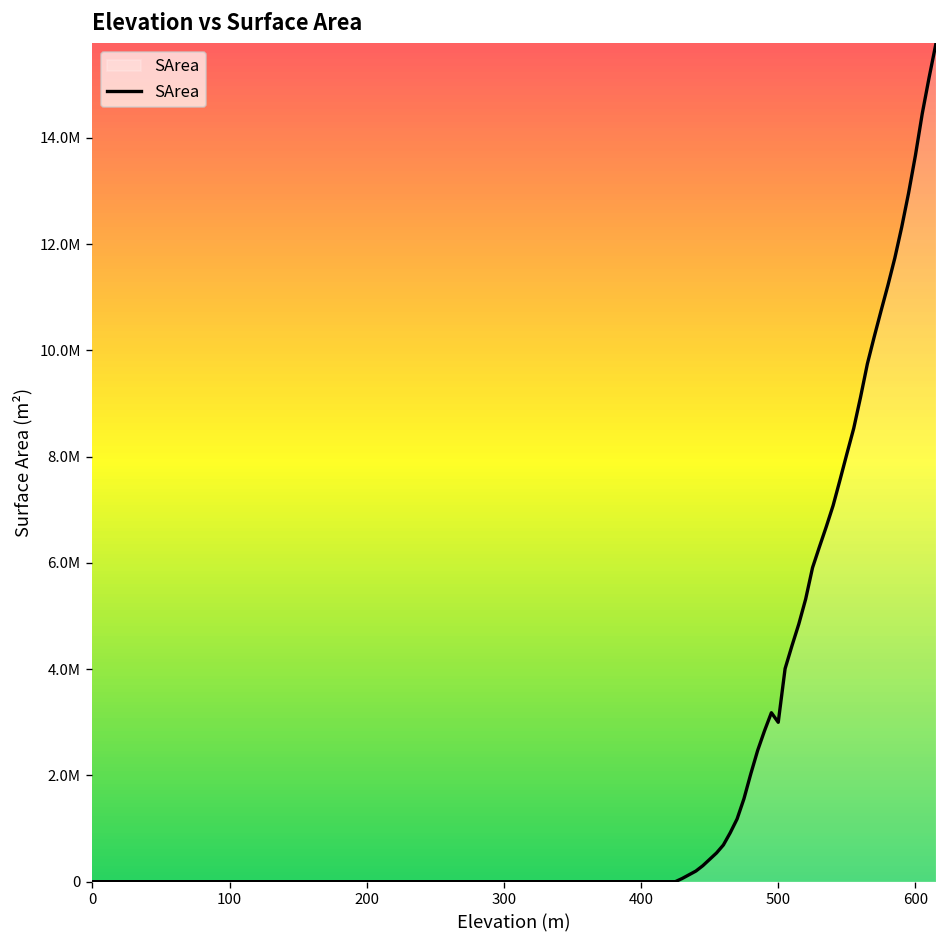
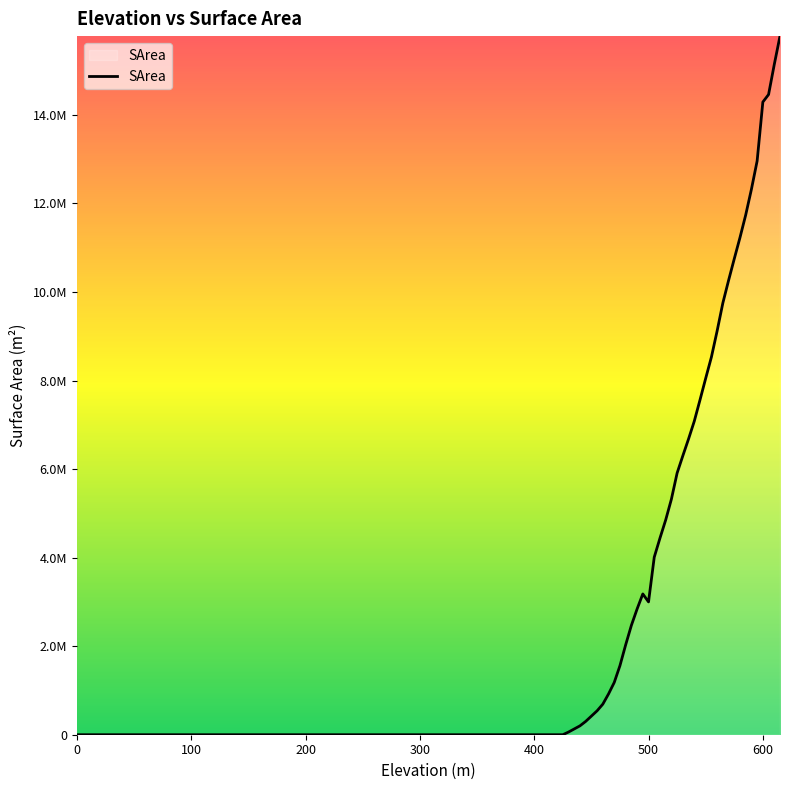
600: 13700000 -> 14300000
